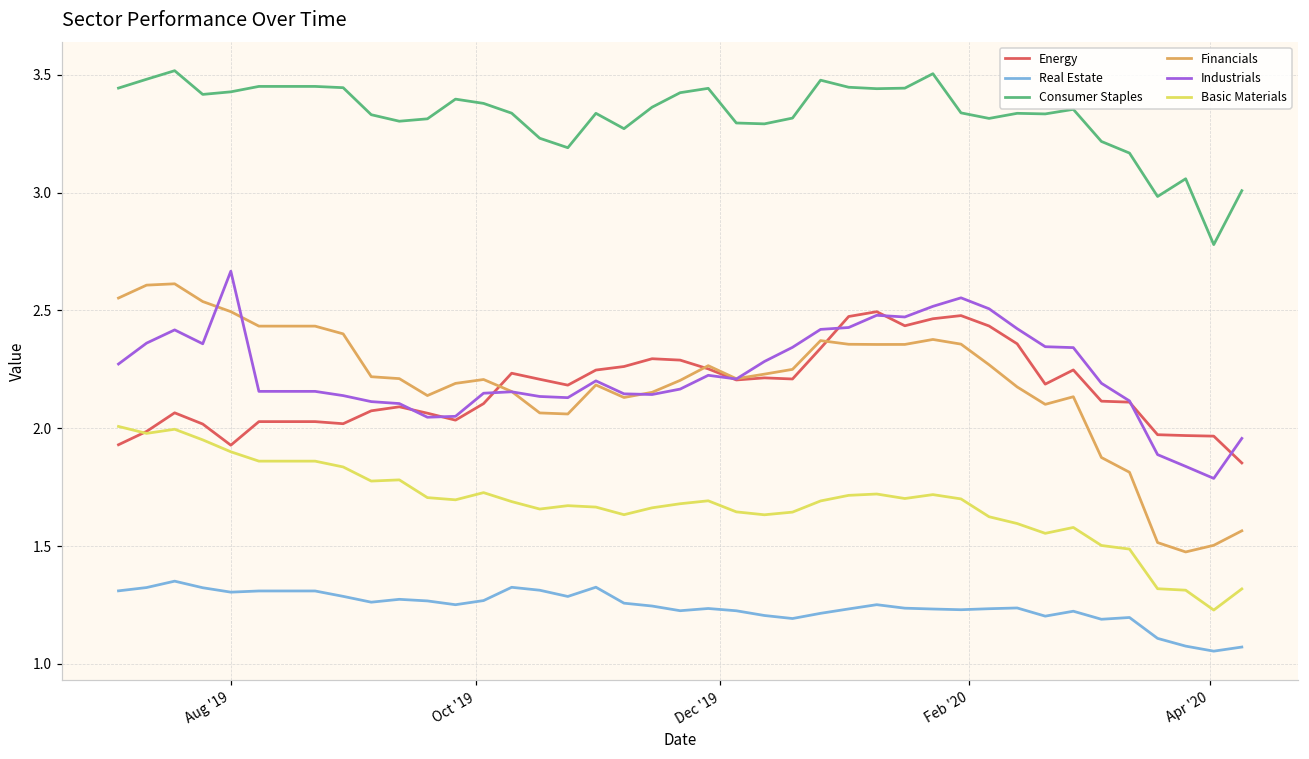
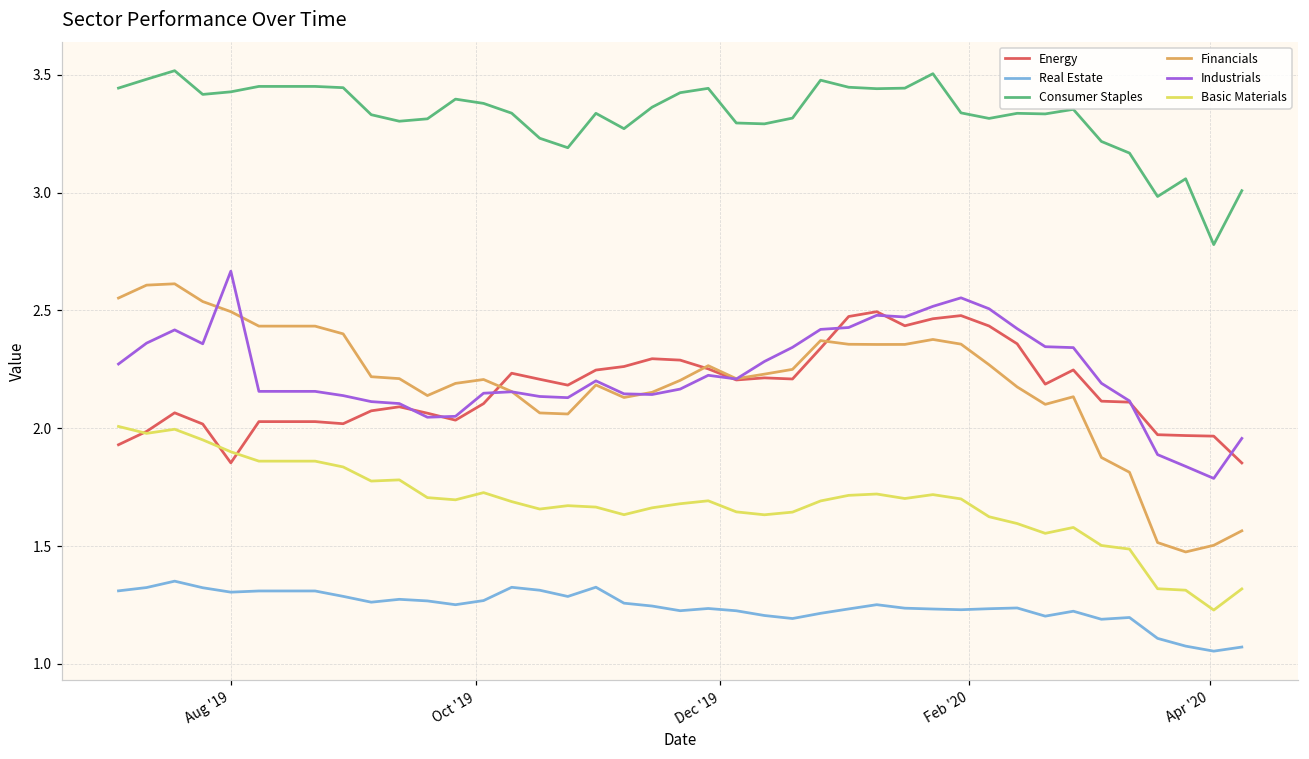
Energy, Aug '19: 1.93 -> 1.85
